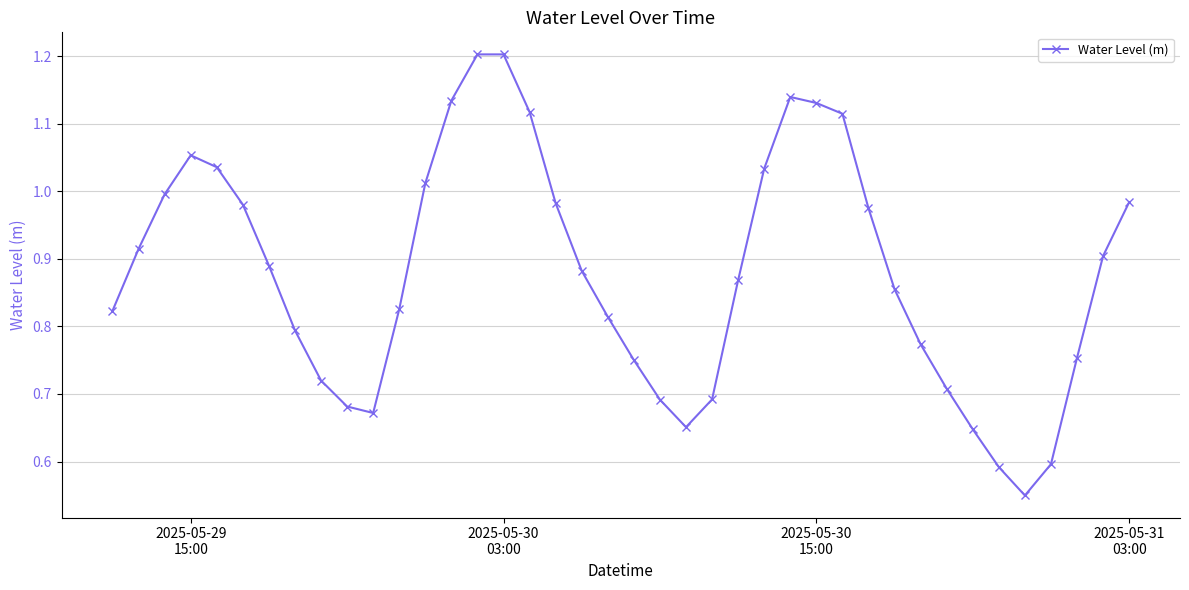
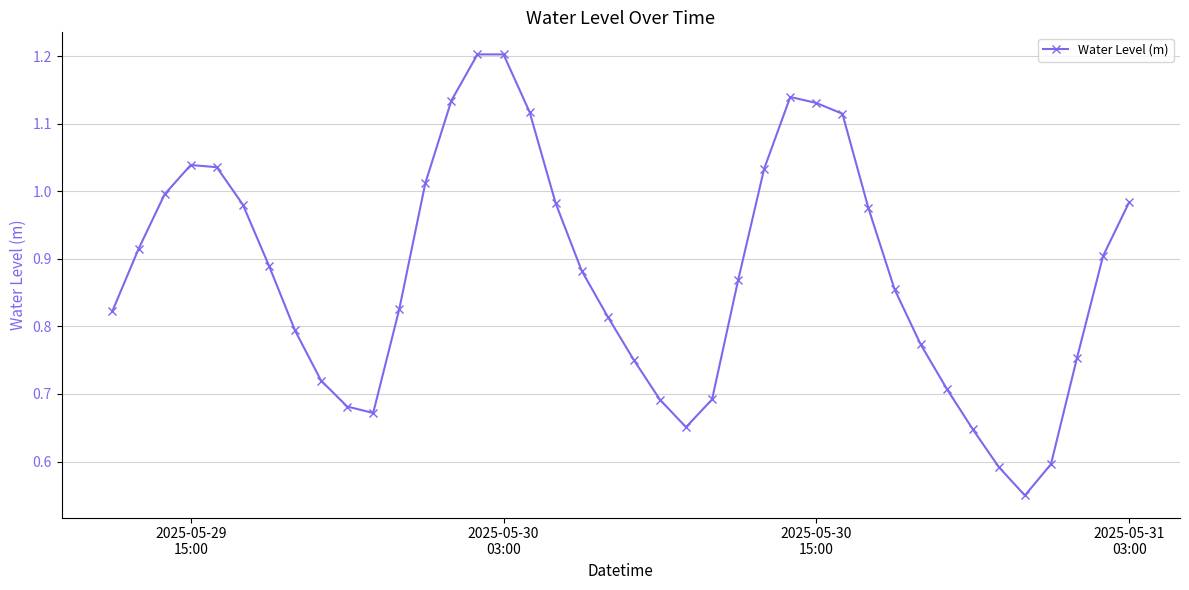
2025-05-29 15:00: 1.05 -> 1.04
